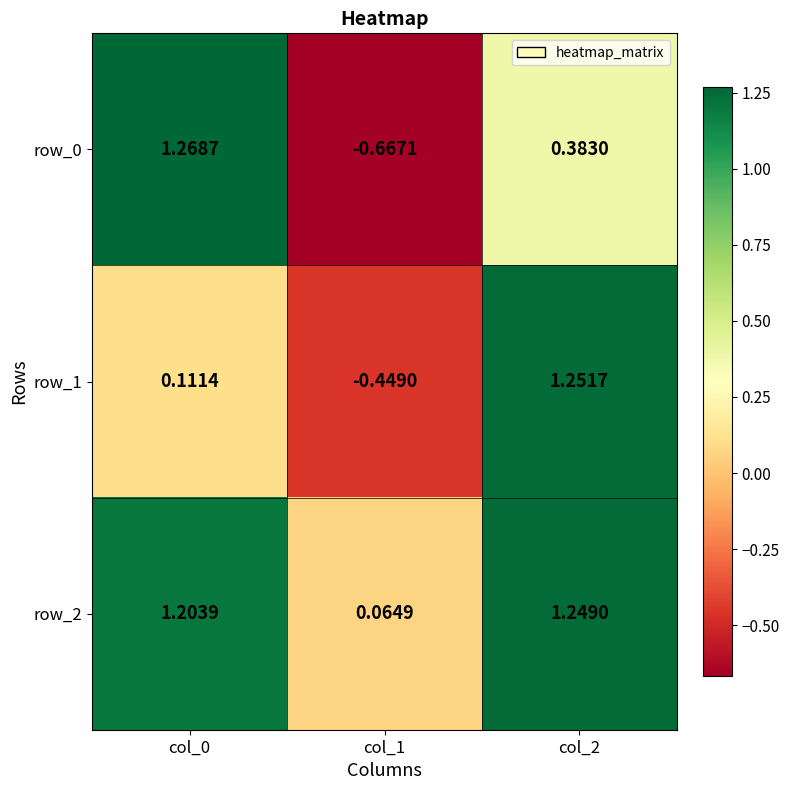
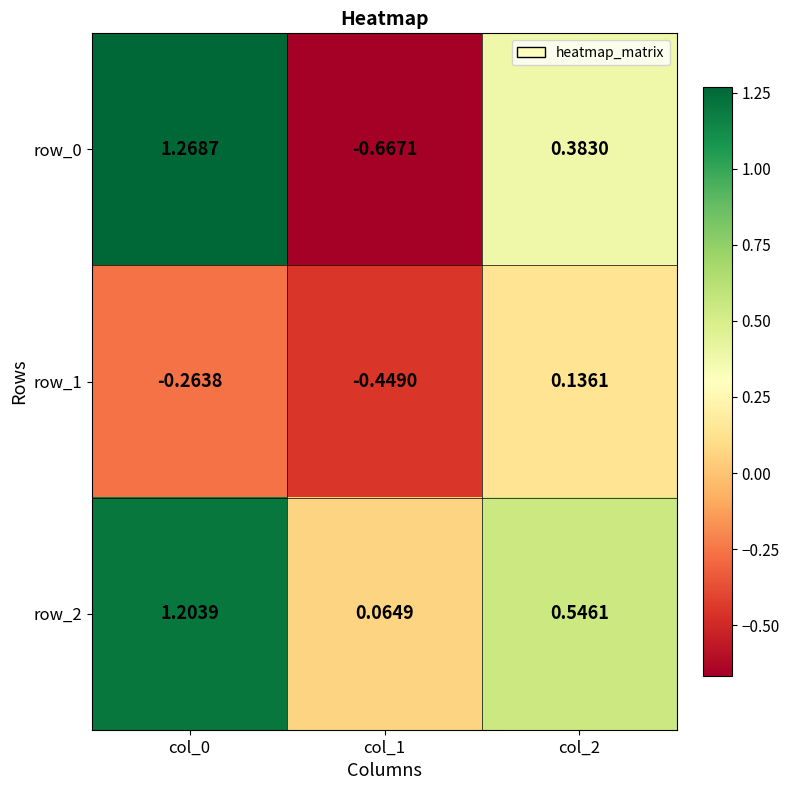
row_1, col_0: 0.1114 -> -0.2638
row_1, col_2: 1.2517 -> 0.1361
row_2, col_2: 1.2490 -> 0.5461
